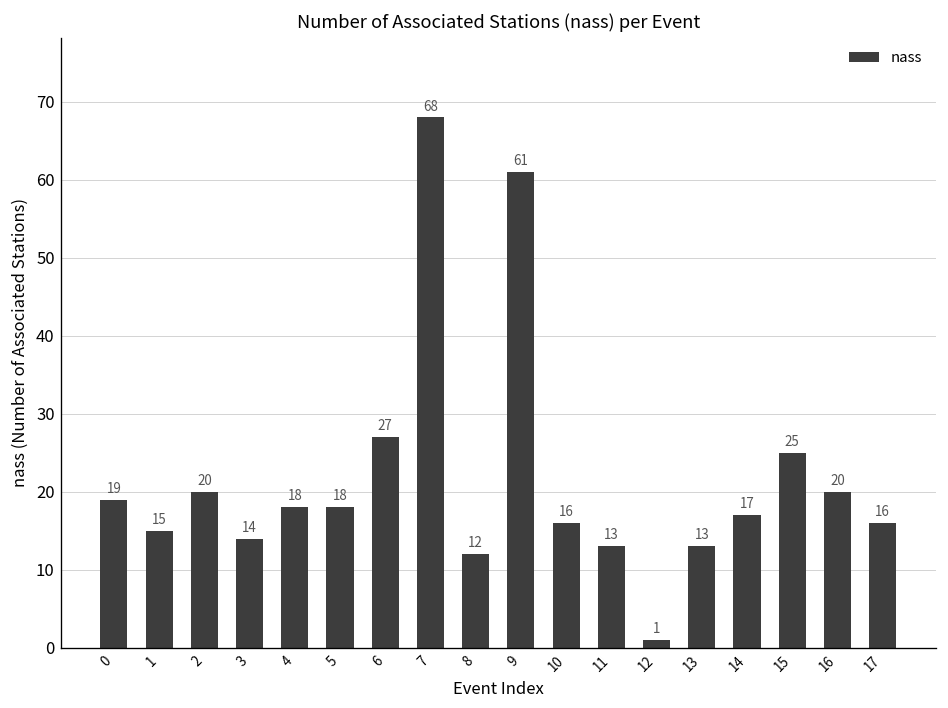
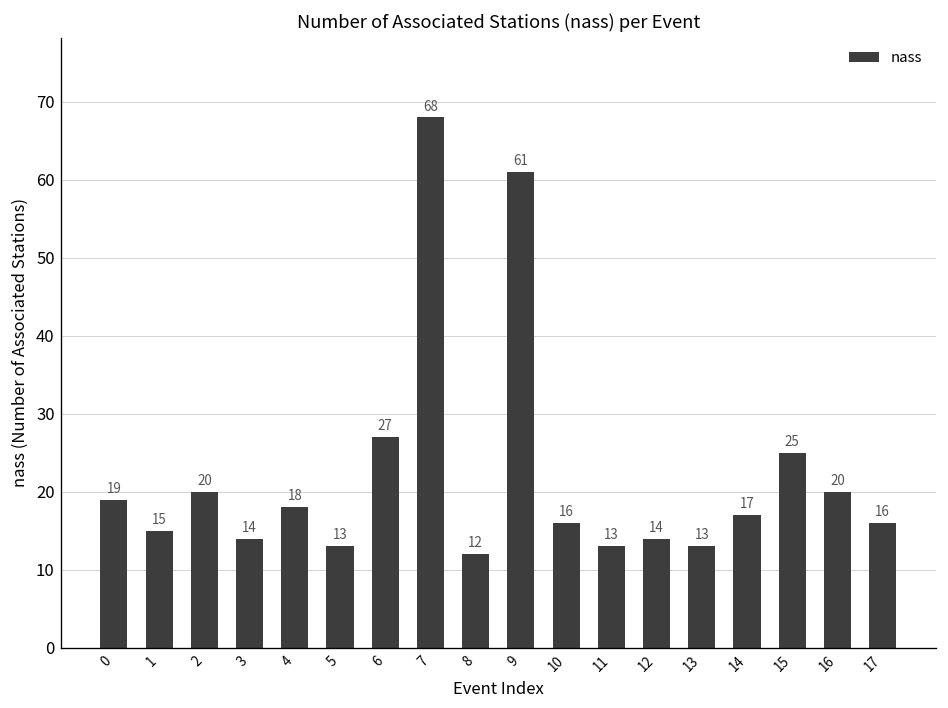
5: 18 -> 13
12: 1 -> 14
